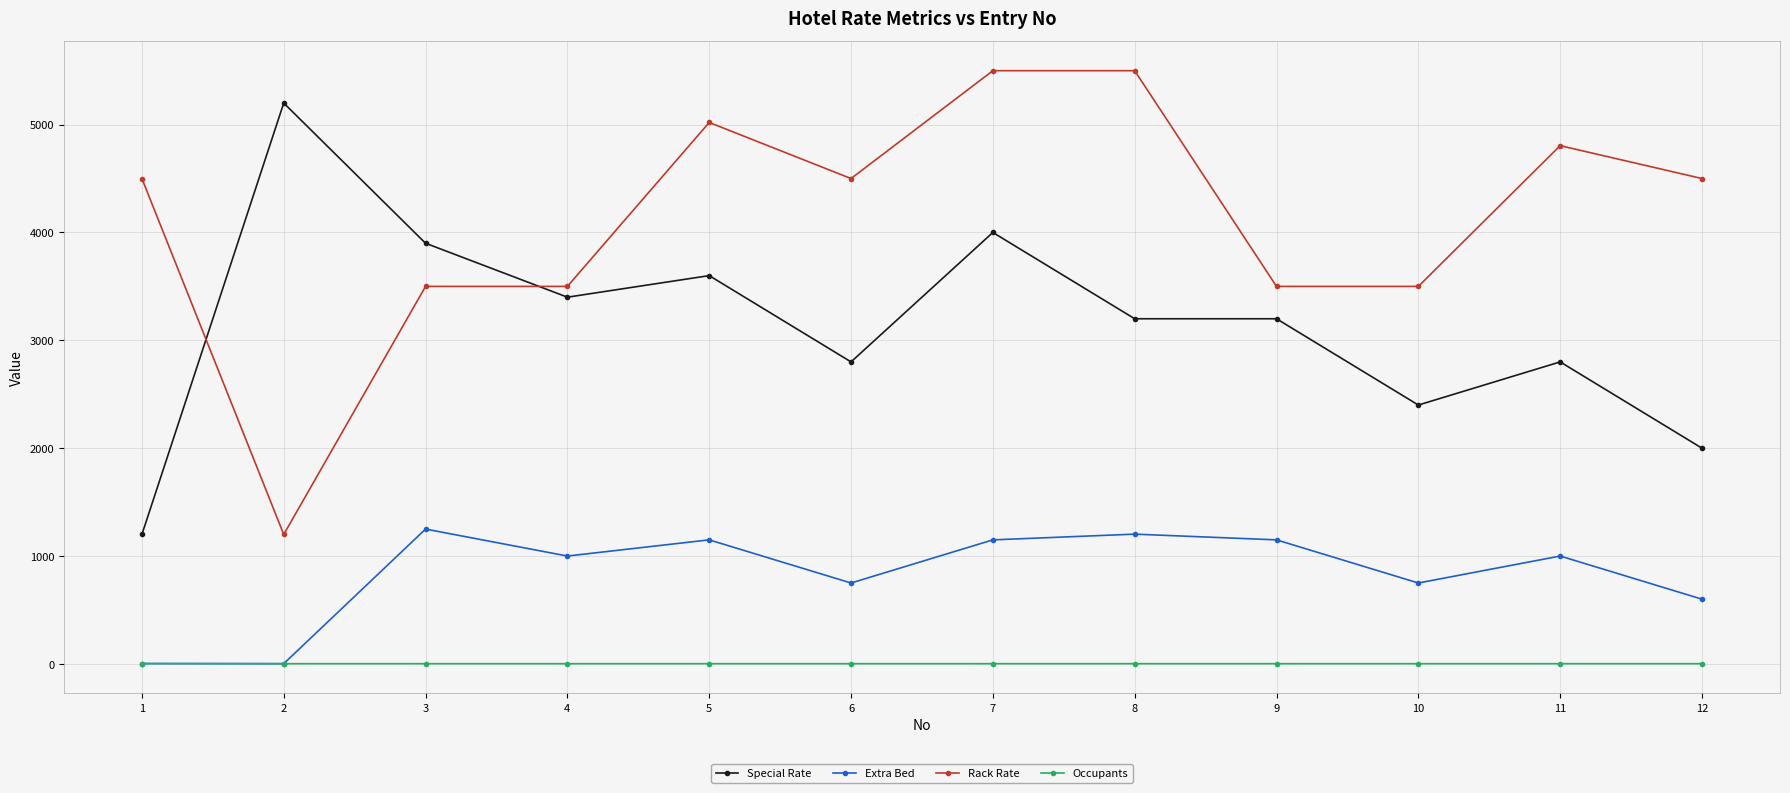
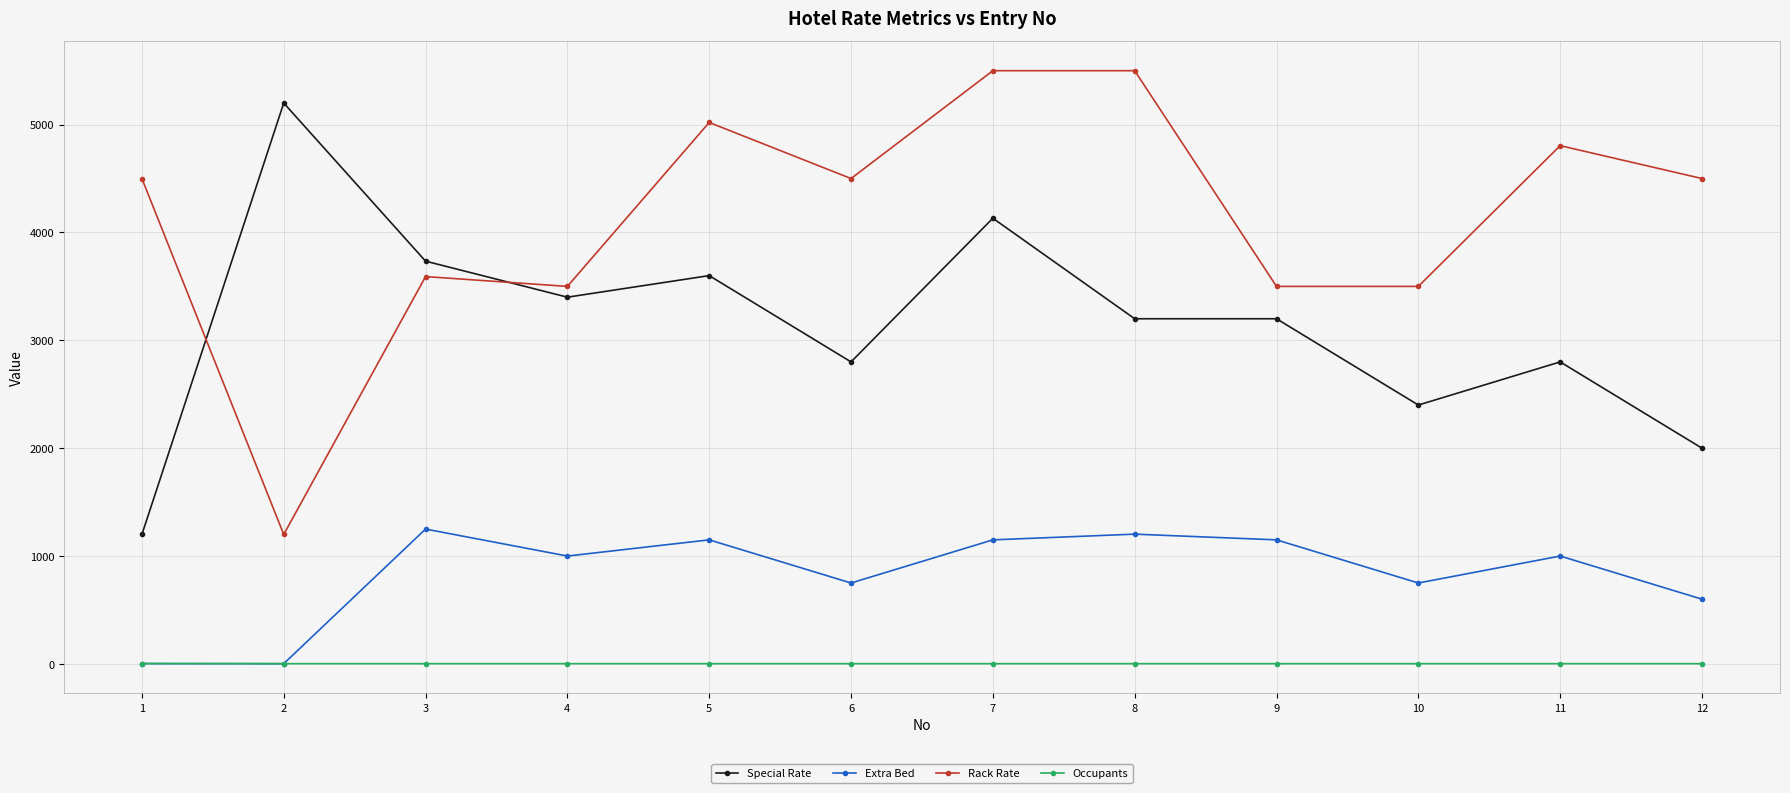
Special Rate, 3: 3900 -> 3730
Rack Rate, 3: 3500 -> 3590
Special Rate, 7: 4000 -> 4130
